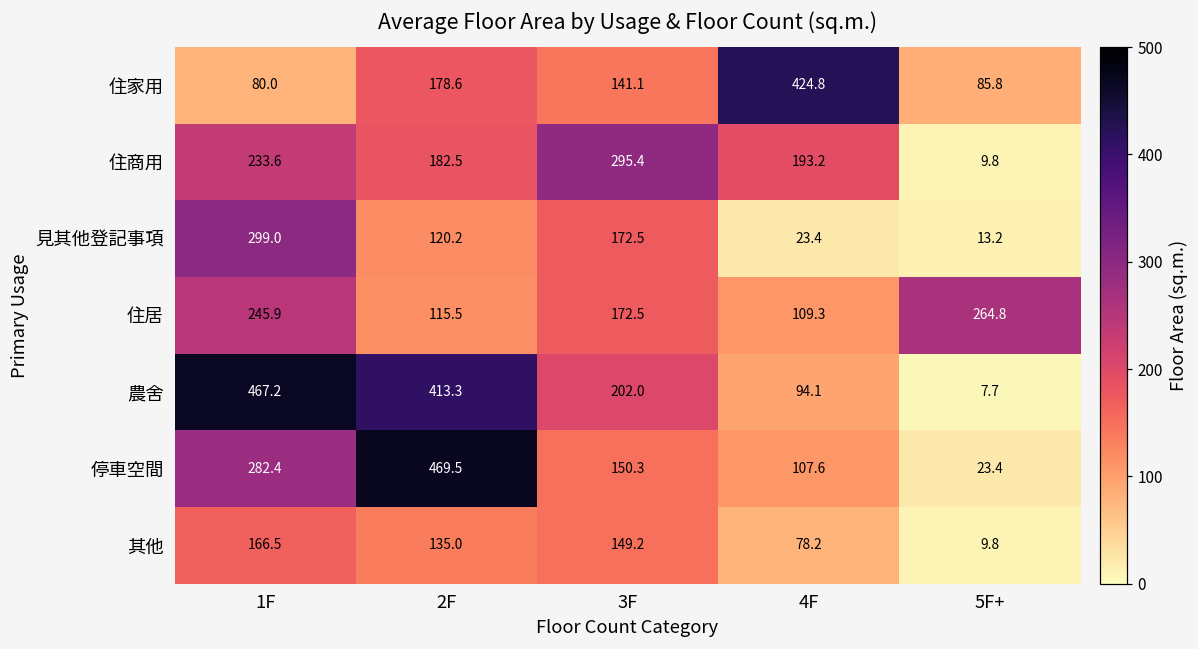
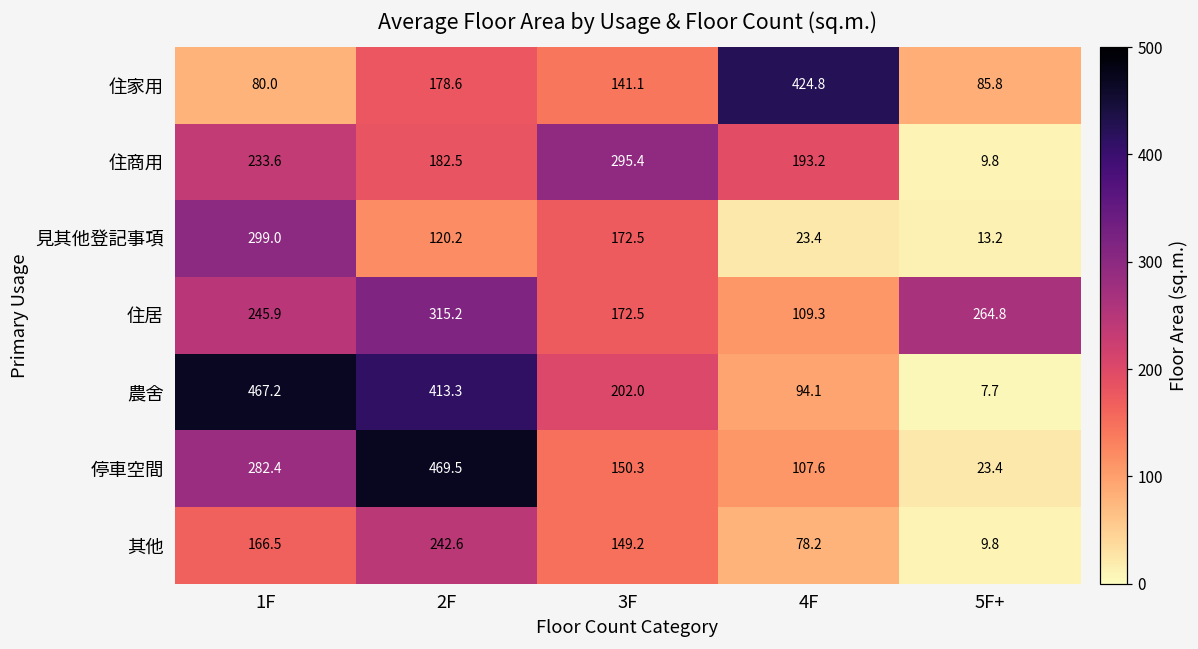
住居, 2F: 115.5 -> 315.2
其他, 2F: 135.0 -> 242.6
